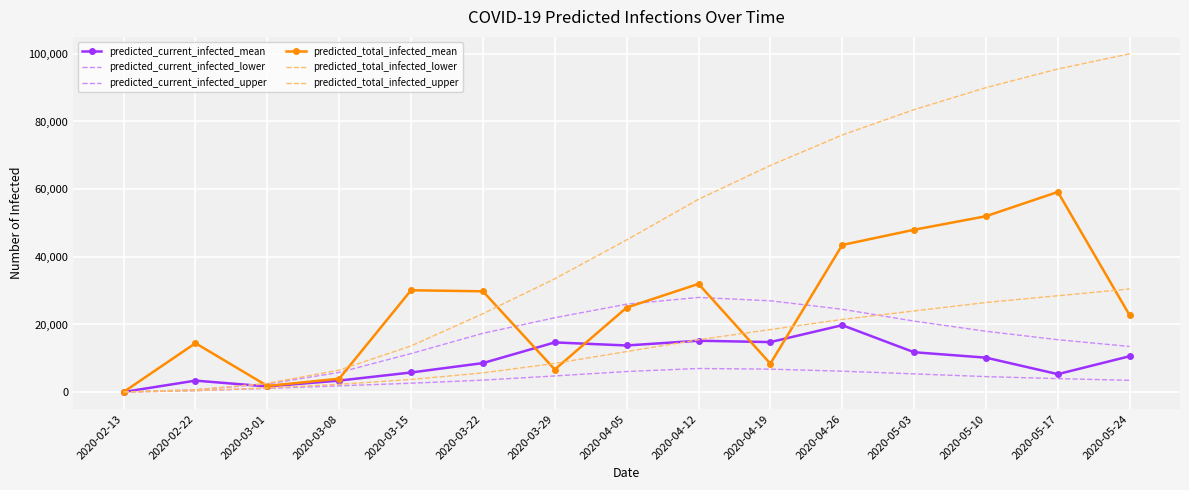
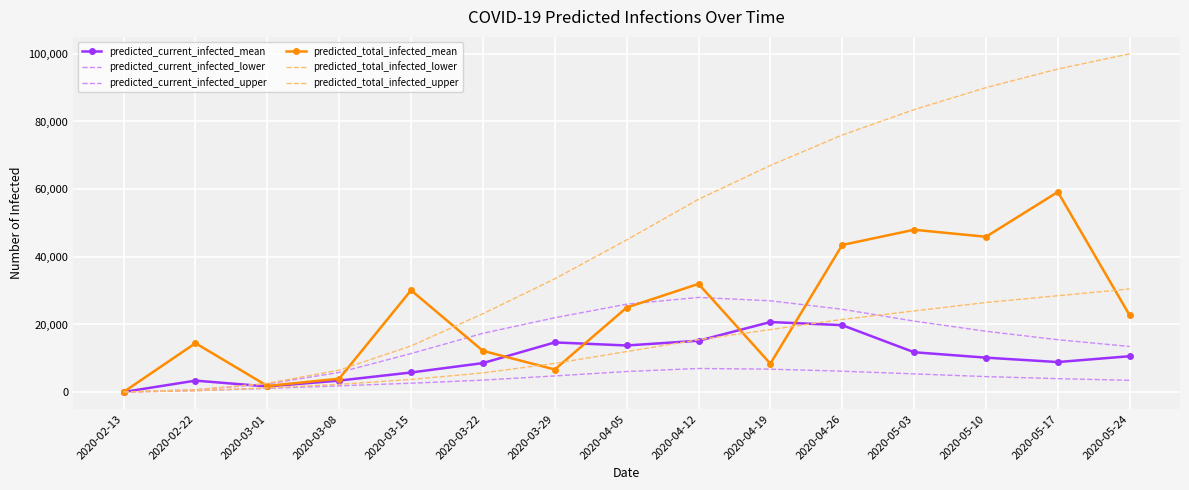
predicted_total_infected_mean, 2020-03-22: 30,000 -> 12,000
predicted_current_infected_mean, 2020-04-19: 15,000 -> 21,000
predicted_total_infected_mean, 2020-05-10: 52,000 -> 46,000
predicted_current_infected_mean, 2020-05-17: 5,000 -> 9,000
